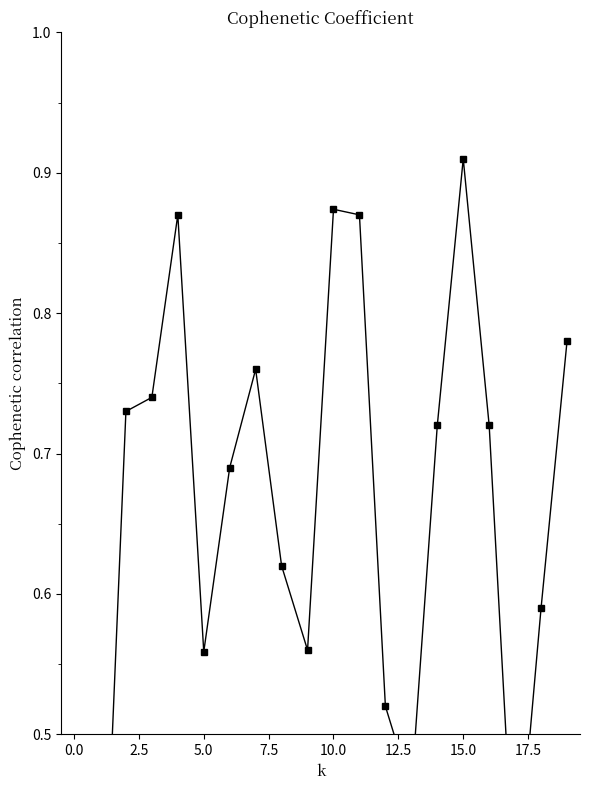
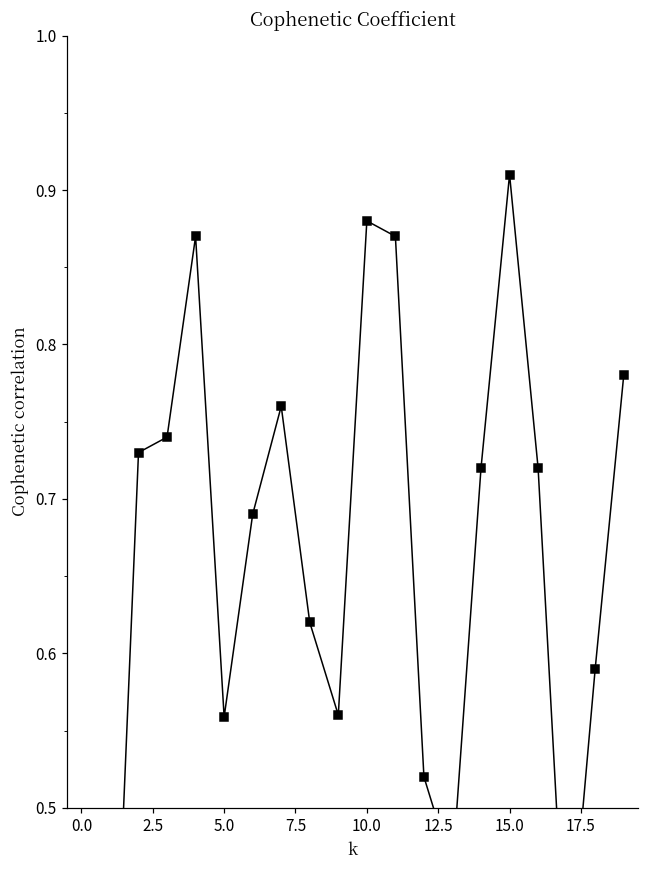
10.0: 0.874 -> 0.880
